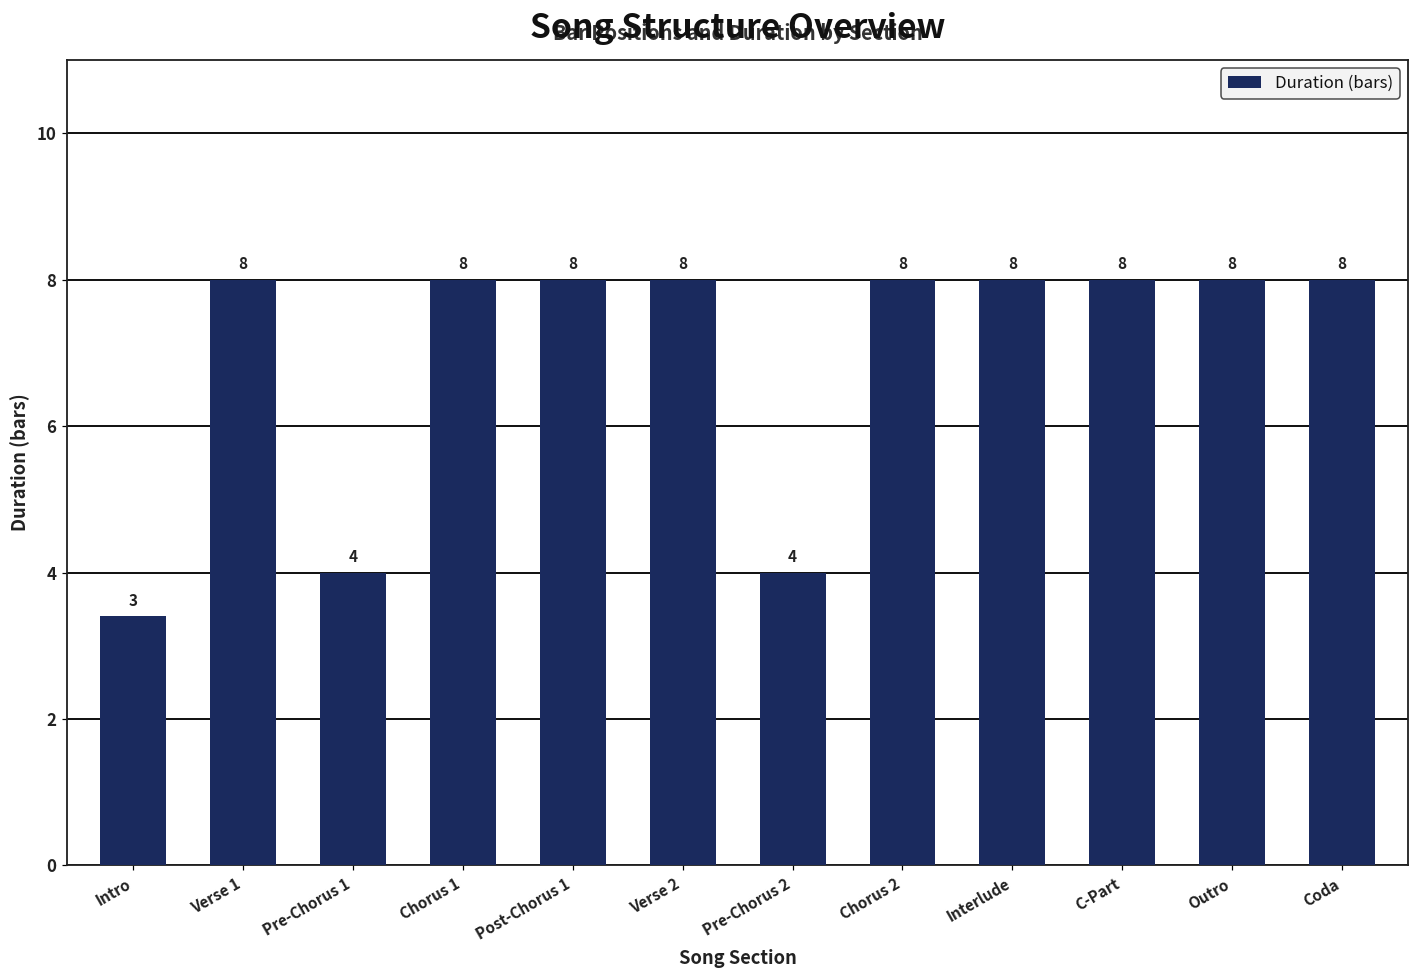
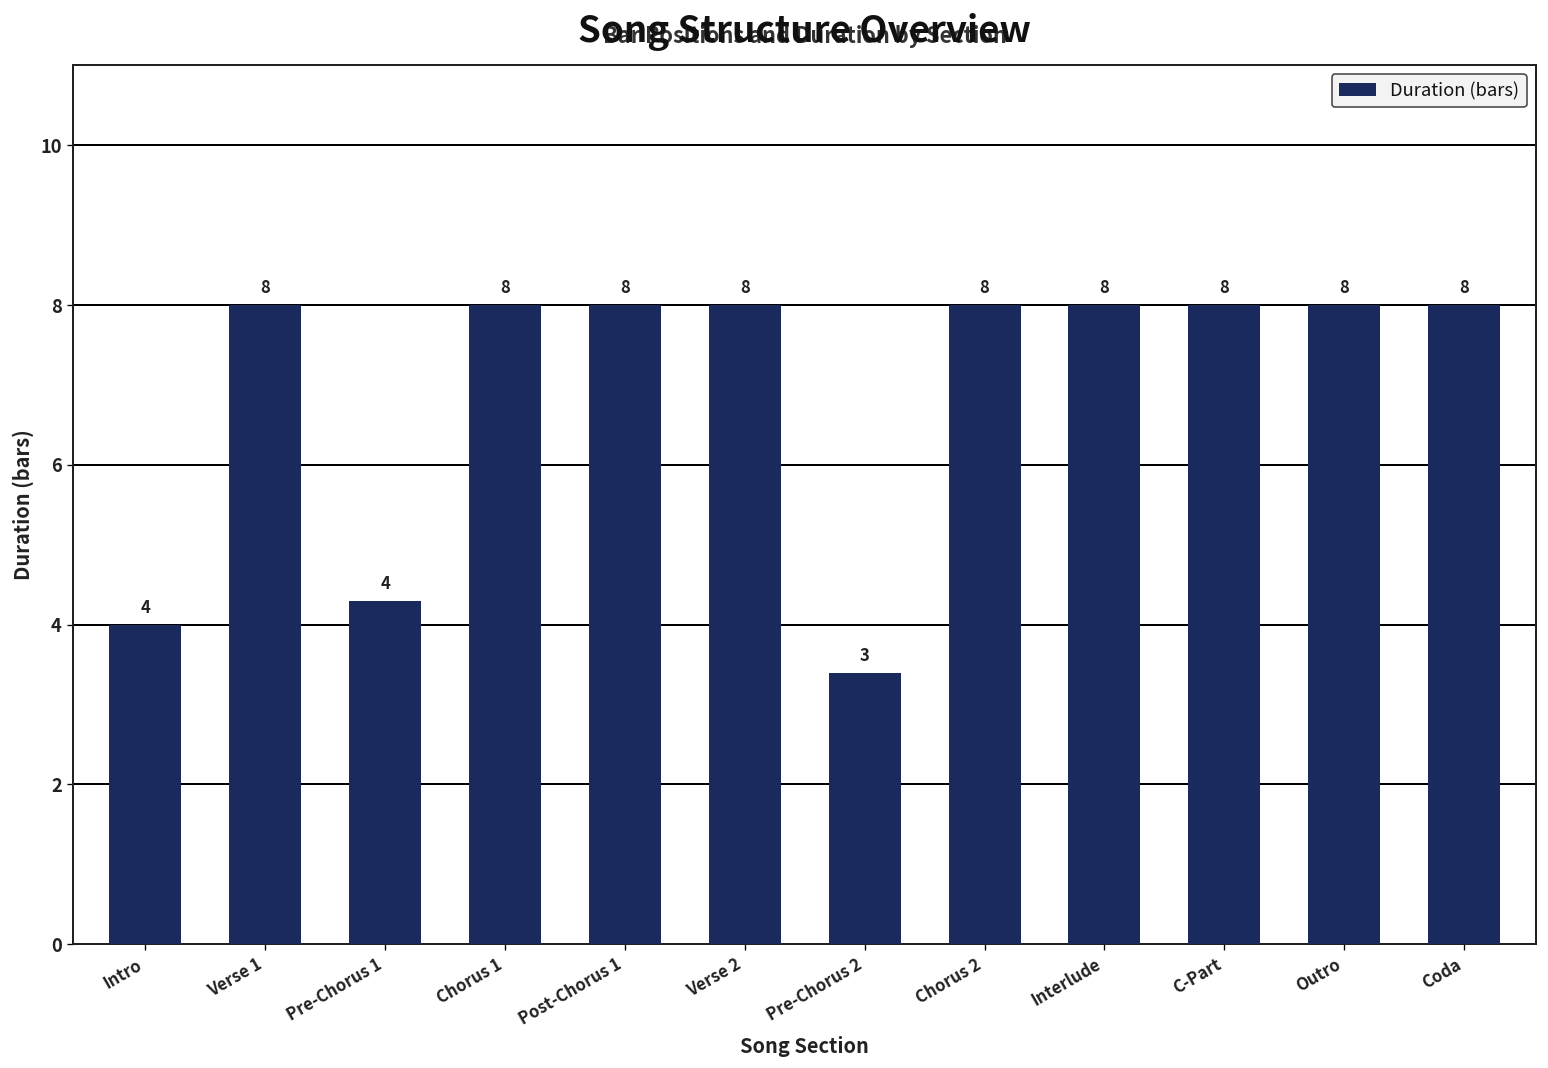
Intro: 3 -> 4
Pre-Chorus 1: 4.0 -> 4.3
Pre-Chorus 2: 4 -> 3
